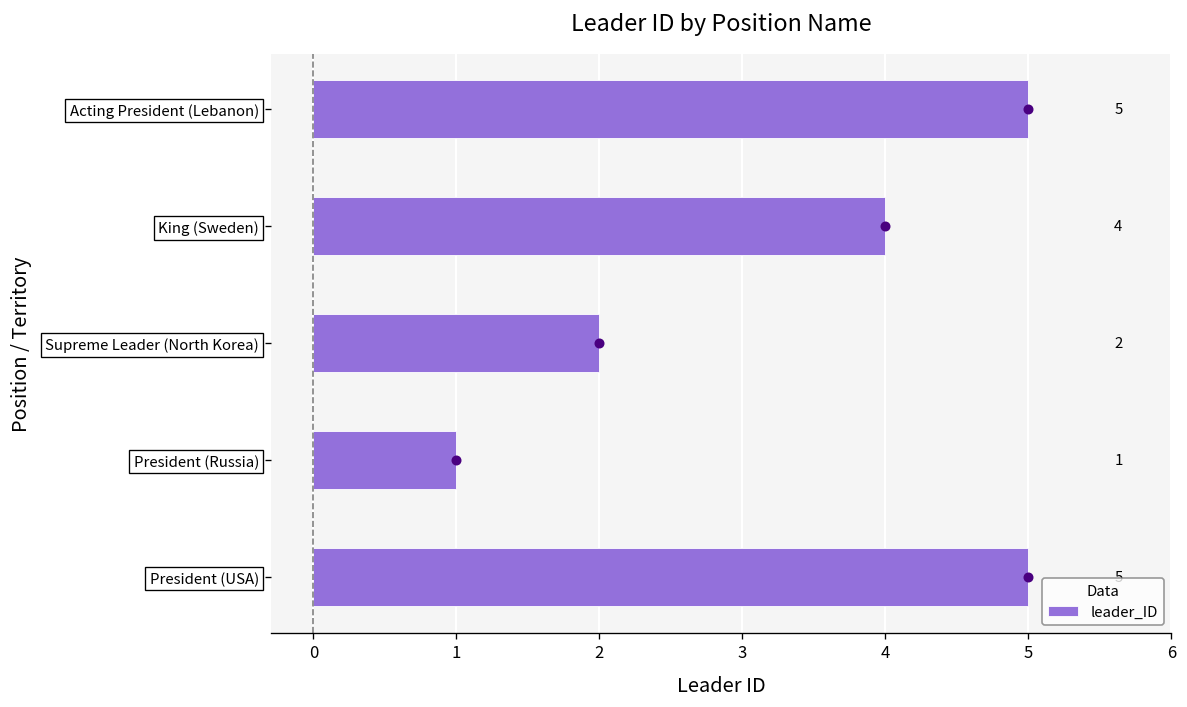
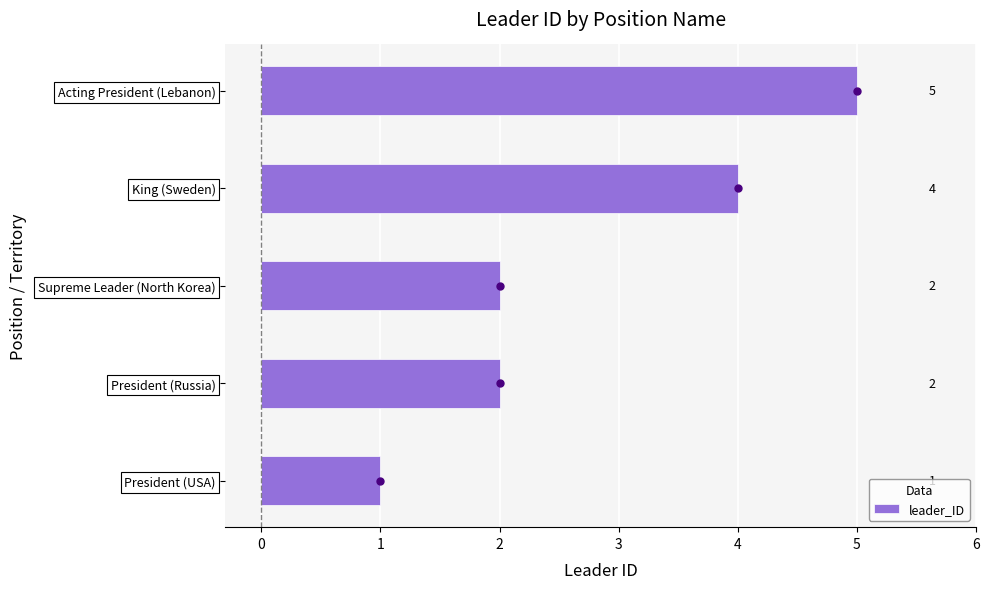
leader_ID, President (Russia): 1 -> 2
leader_ID, President (USA): 5 -> 1
